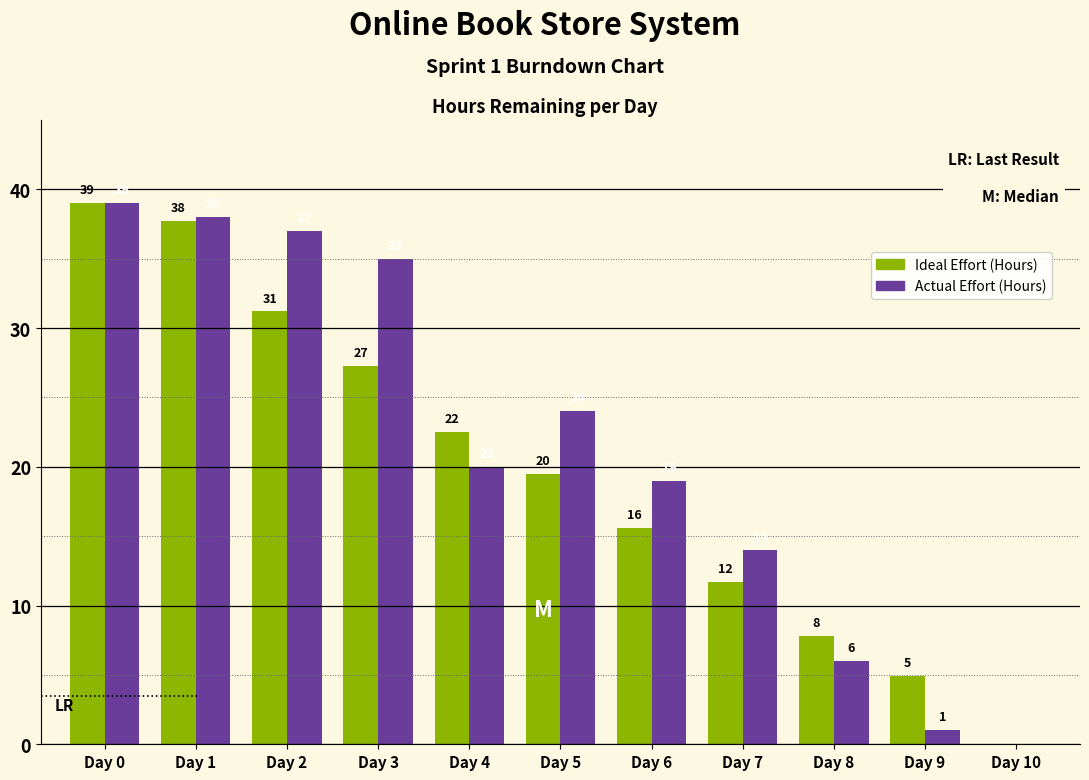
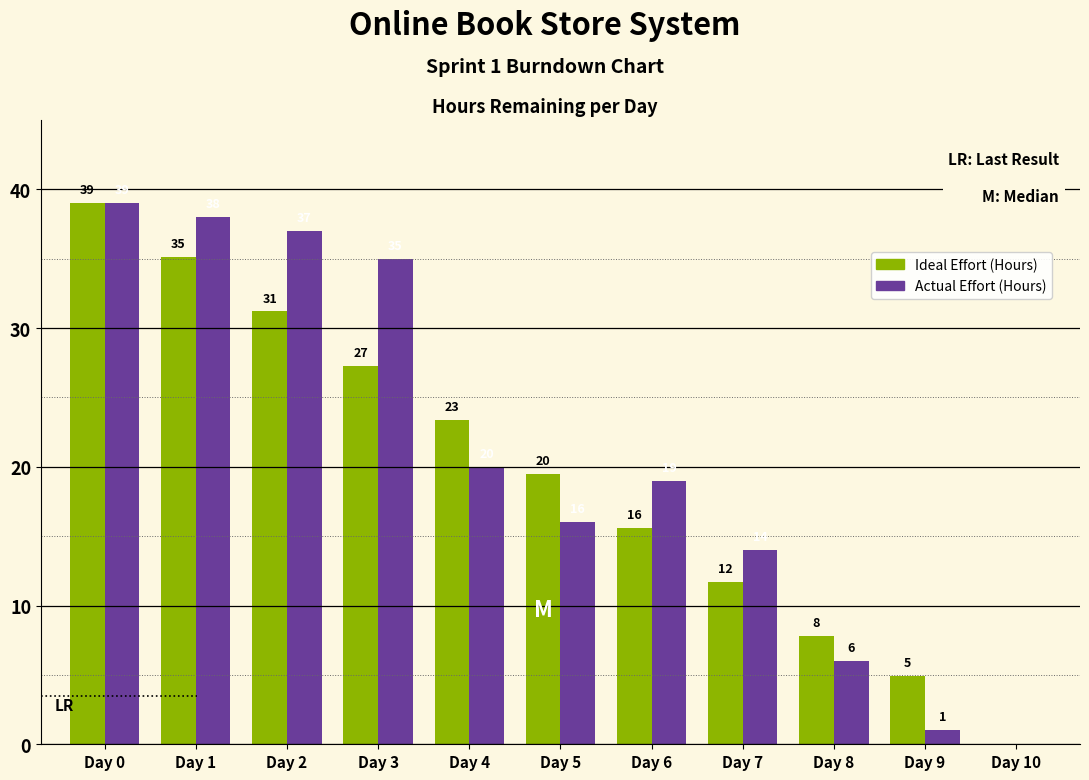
Ideal Effort (Hours), Day 1: 38 -> 35
Ideal Effort (Hours), Day 4: 22 -> 23
Actual Effort (Hours), Day 5: 24 -> 16
